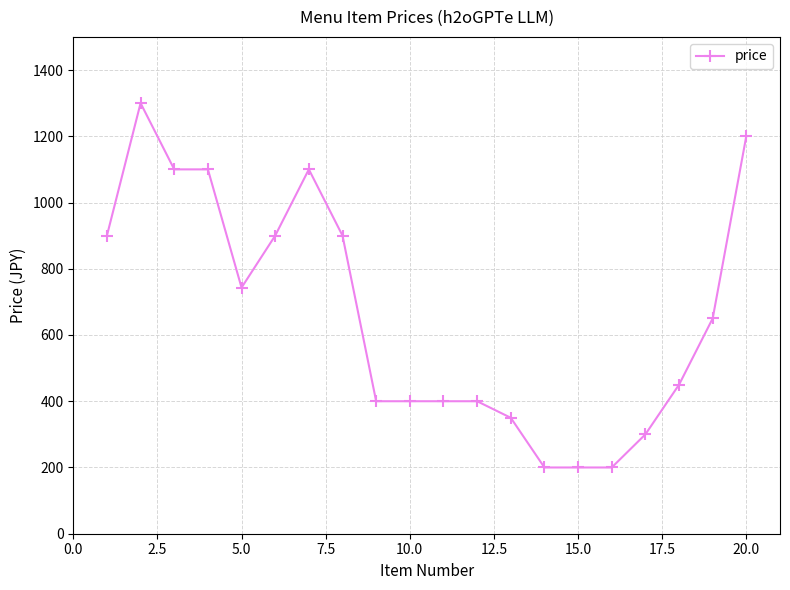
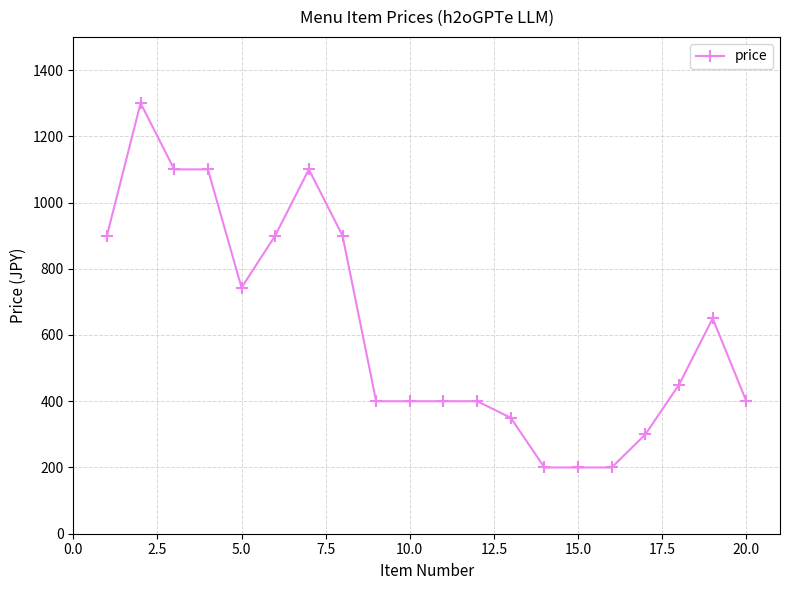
20.0: 1200 -> 400
